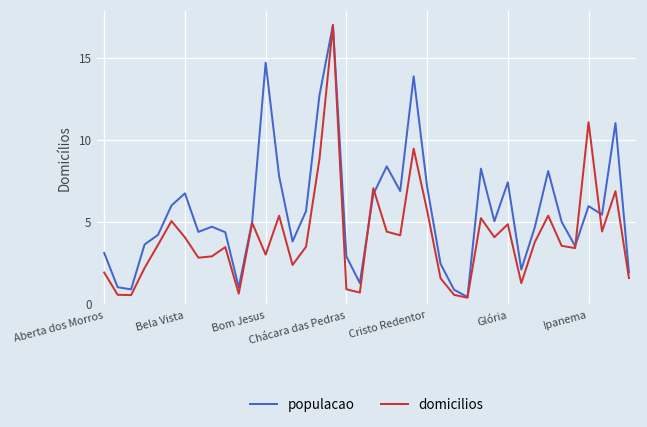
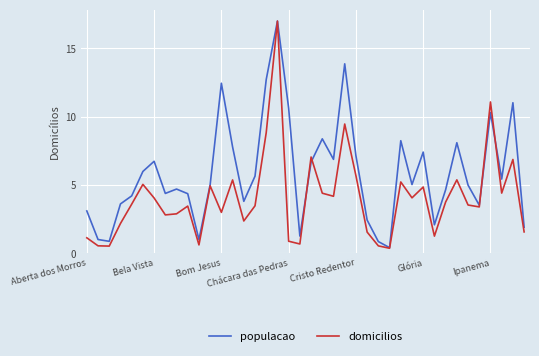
domicilios, Aberta dos Morros: 1.9 -> 1.1
populacao, Bom Jesus: 14.7 -> 12.5
populacao, Chácara das Pedras: 2.9 -> 10.6
populacao, Ipanema: 6.0 -> 10.3
